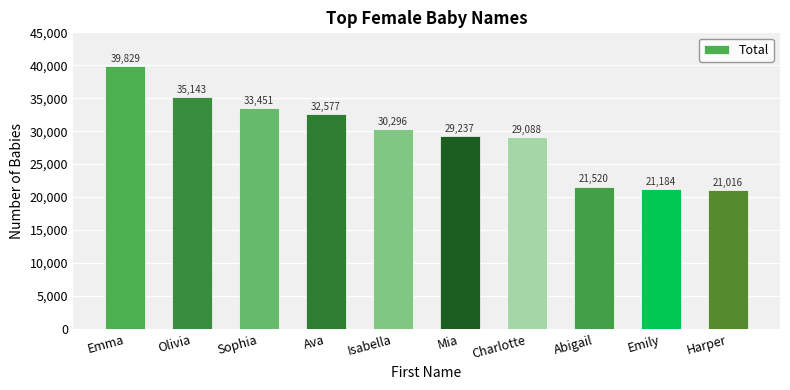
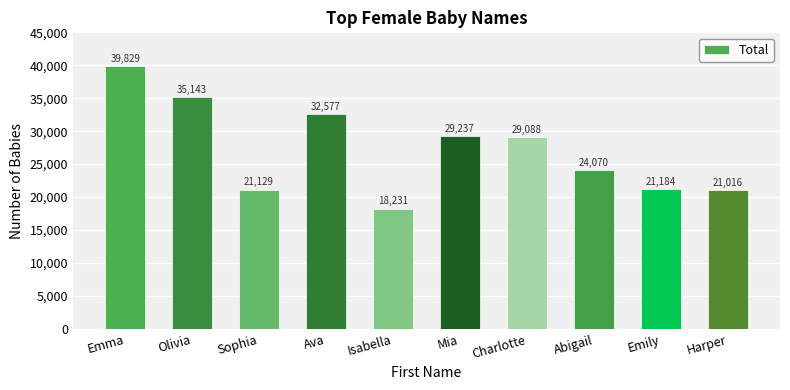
Sophia: 33,451 -> 21,129
Isabella: 30,296 -> 18,231
Abigail: 21,520 -> 24,070
